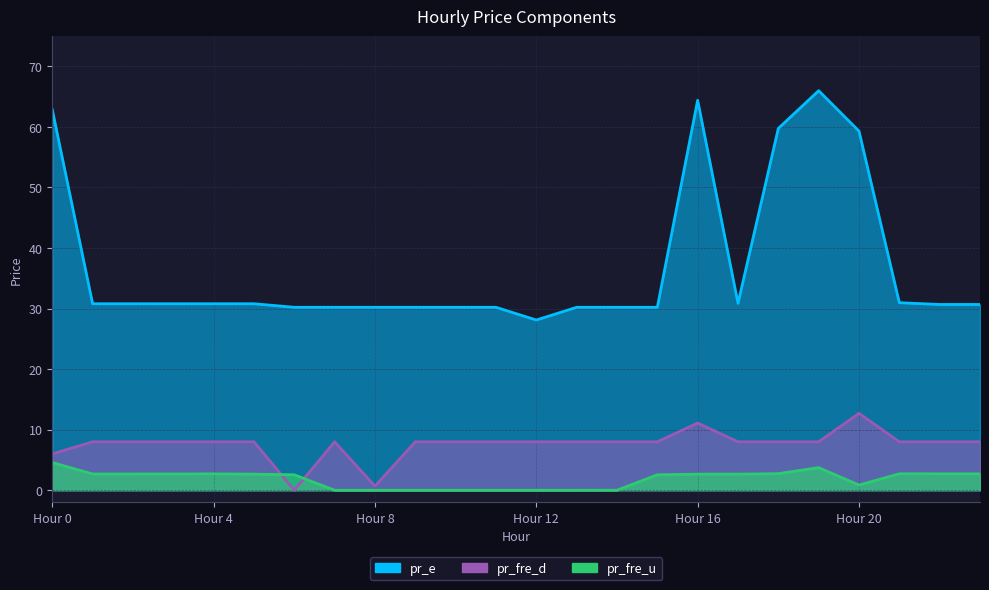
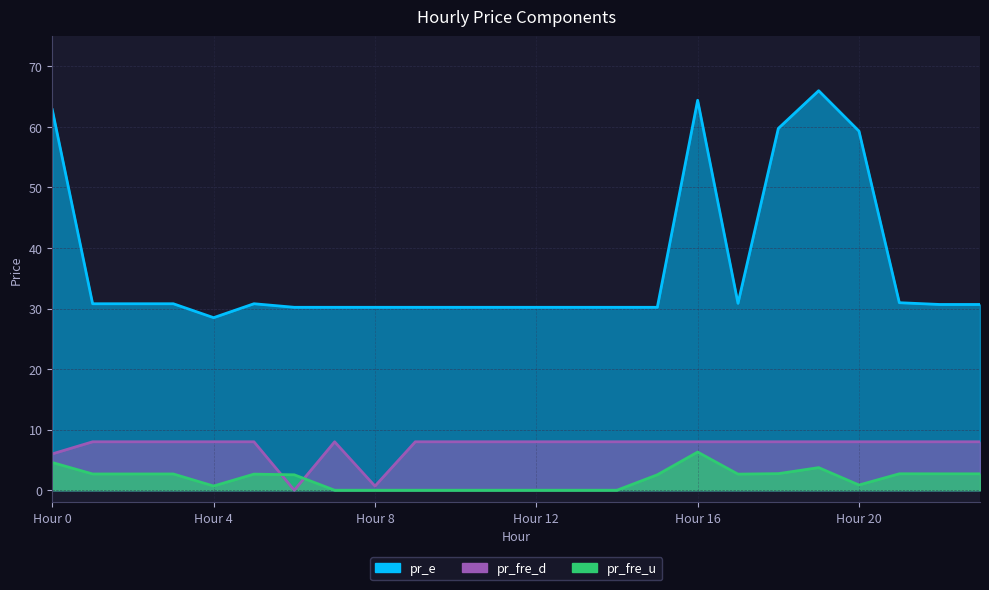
pr_e, Hour 4: 31 -> 29
pr_fre_u, Hour 4: 3 -> 1
pr_e, Hour 12: 28 -> 30
pr_fre_d, Hour 16: 11 -> 8
pr_fre_u, Hour 16: 3 -> 6
pr_fre_d, Hour 20: 13 -> 8
